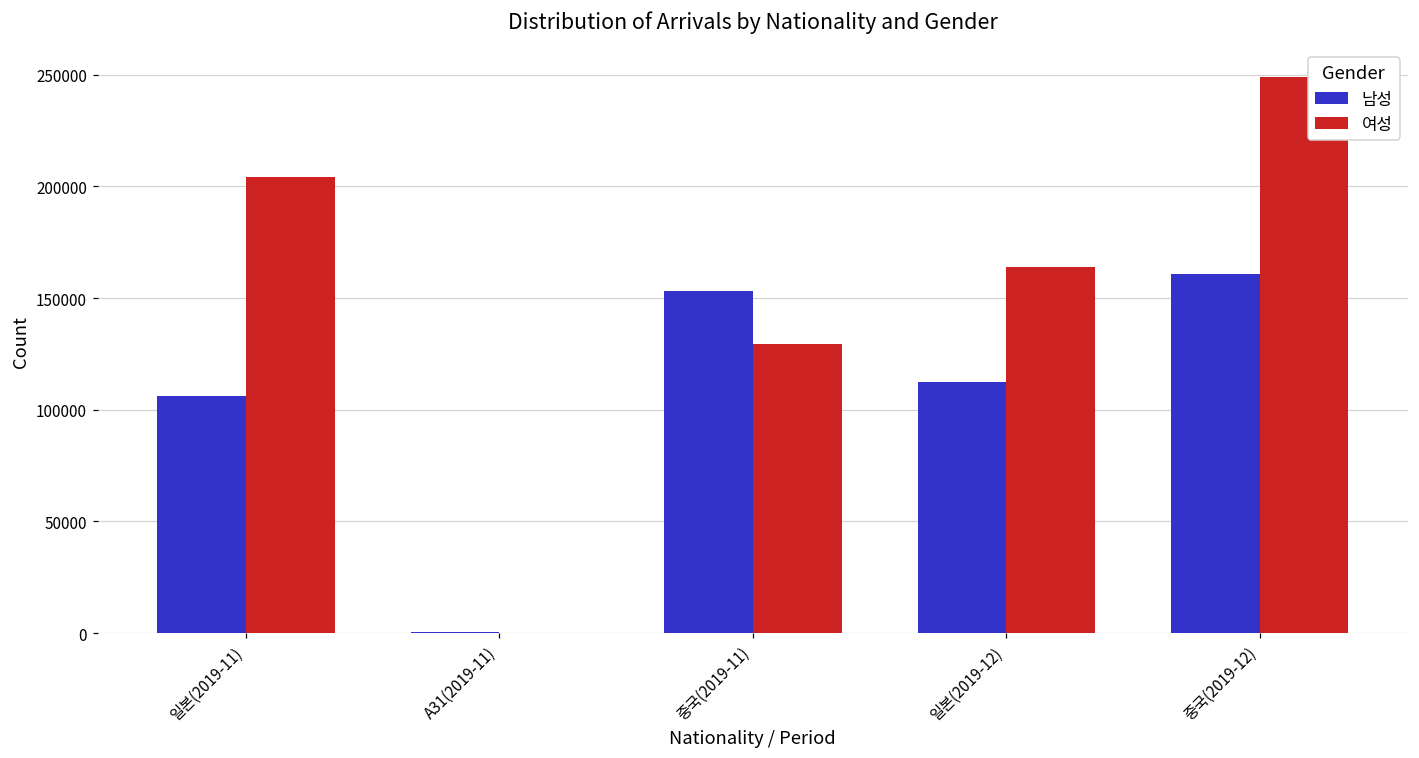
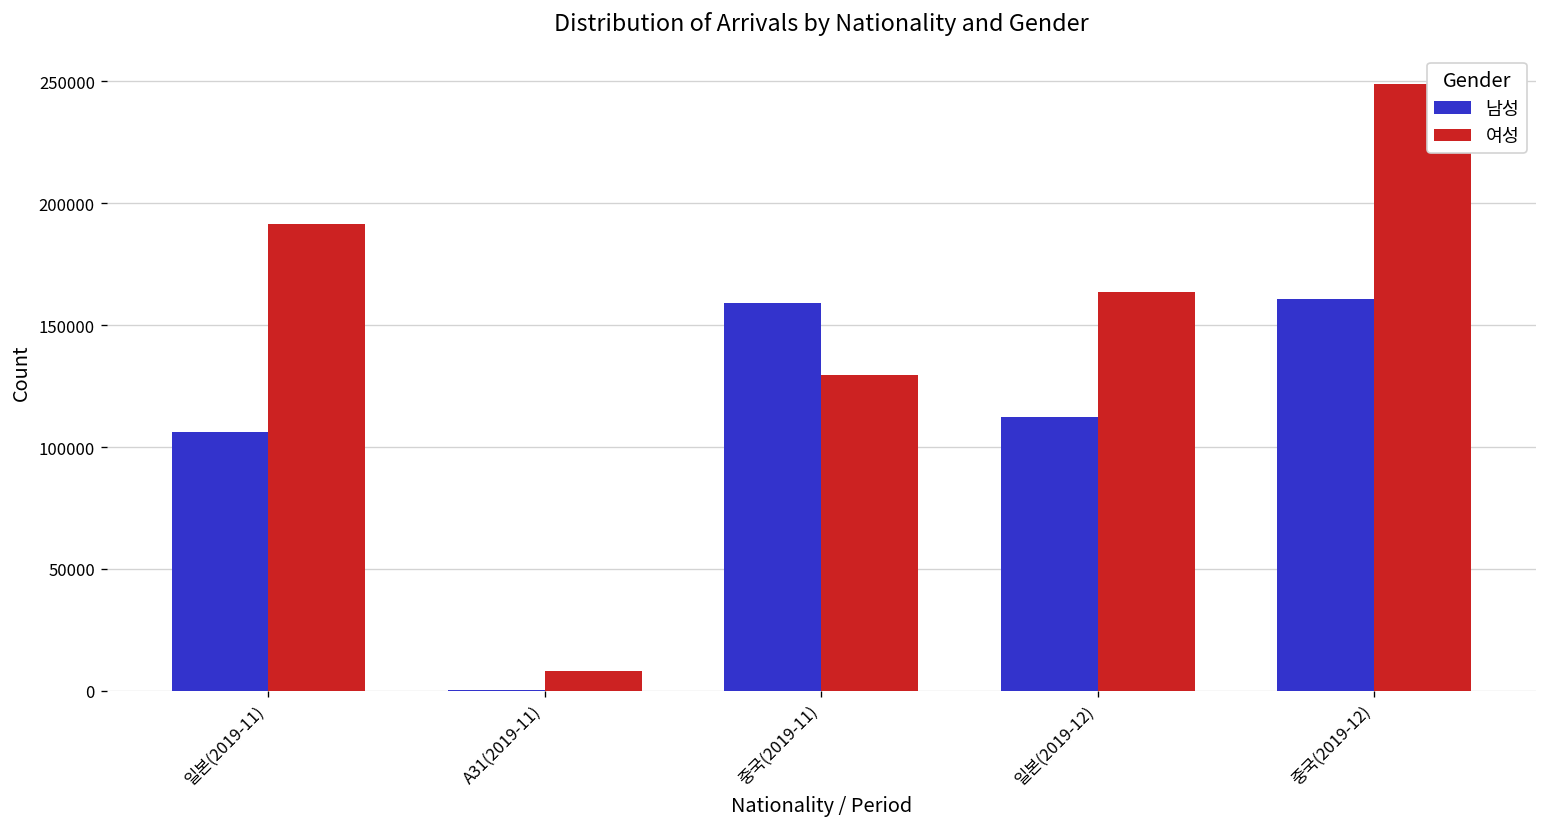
여성, 일본(2019-11): 204000 -> 191000
여성, A31(2019-11): 0 -> 8000
남성, 중국(2019-11): 153000 -> 159000
